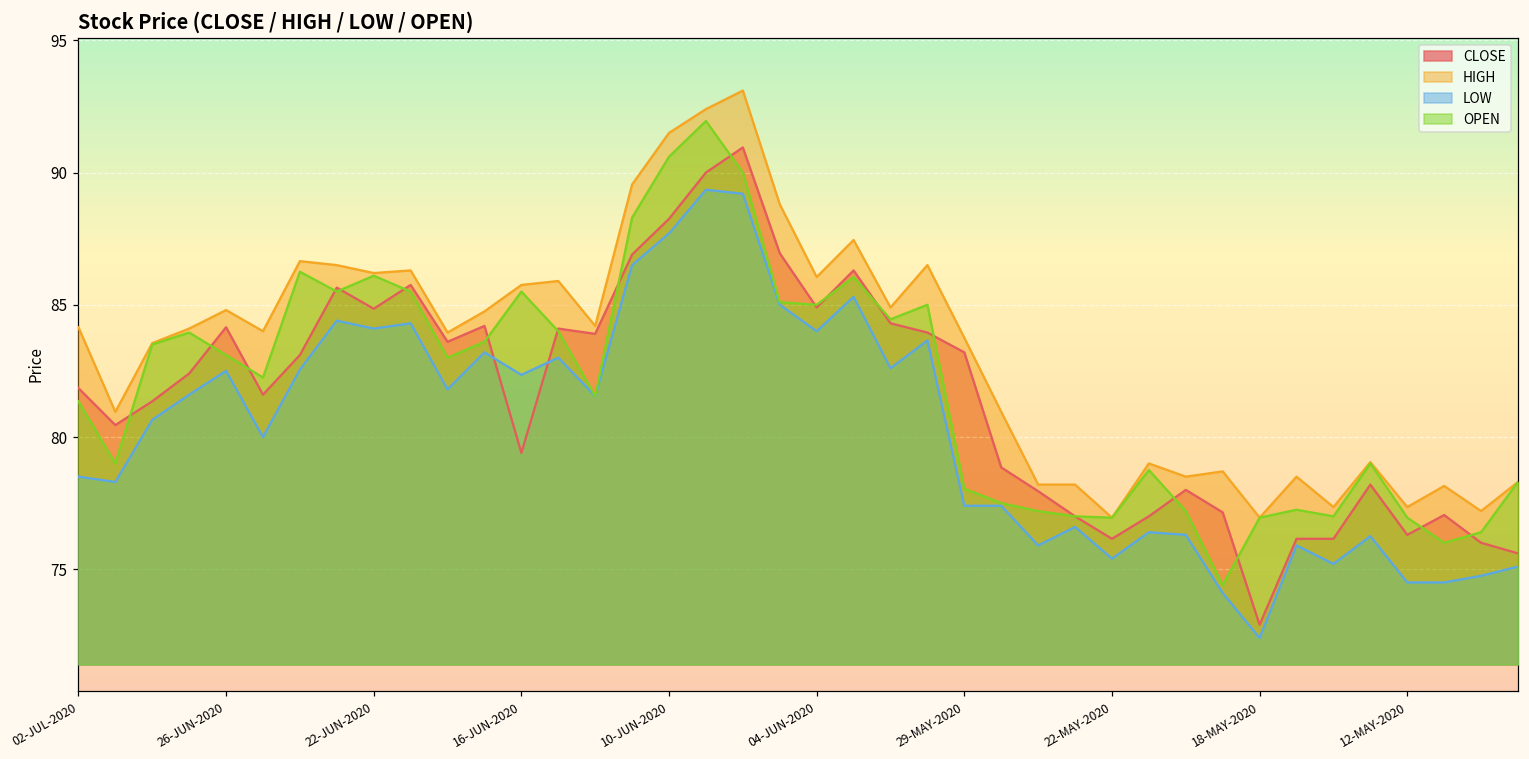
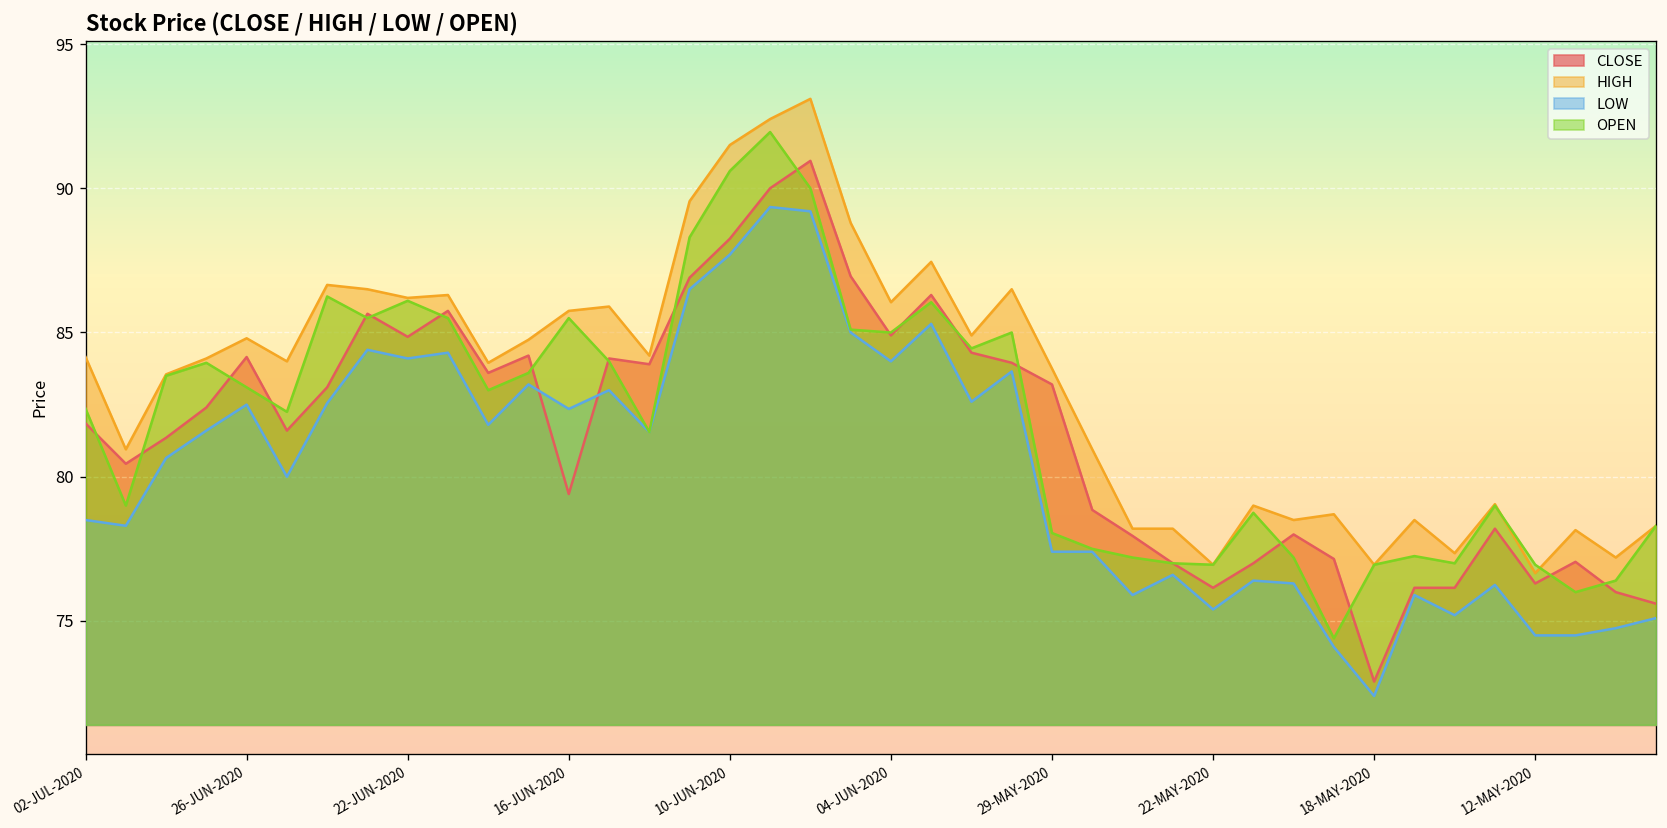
OPEN, 02-JUL-2020: 81.4 -> 82.4
HIGH, 12-MAY-2020: 77.4 -> 76.7
